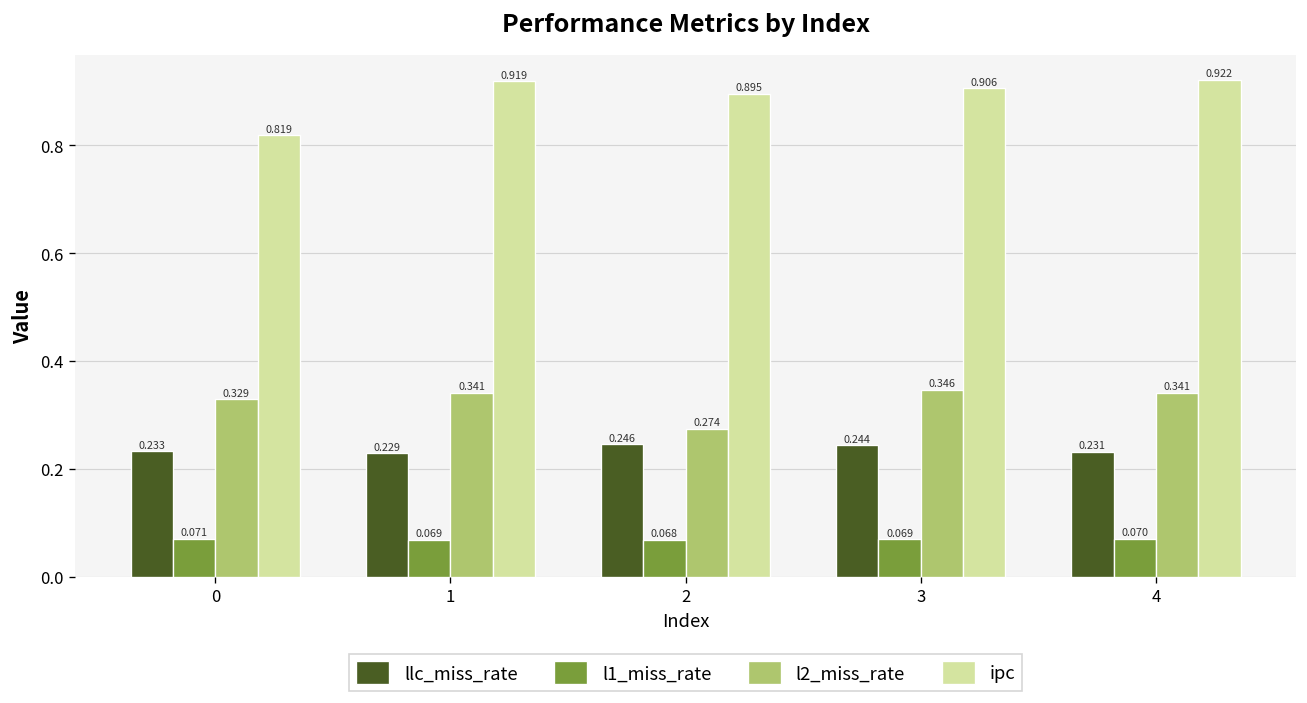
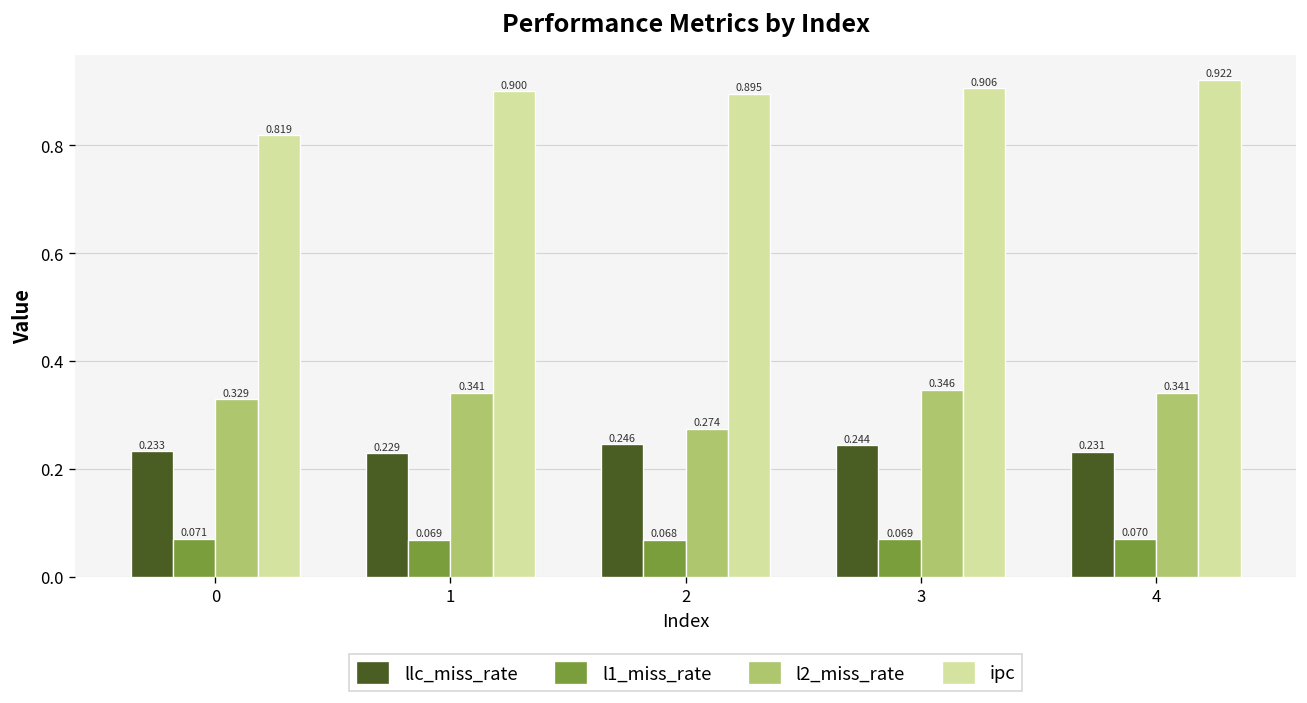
ipc, 1: 0.919 -> 0.900
